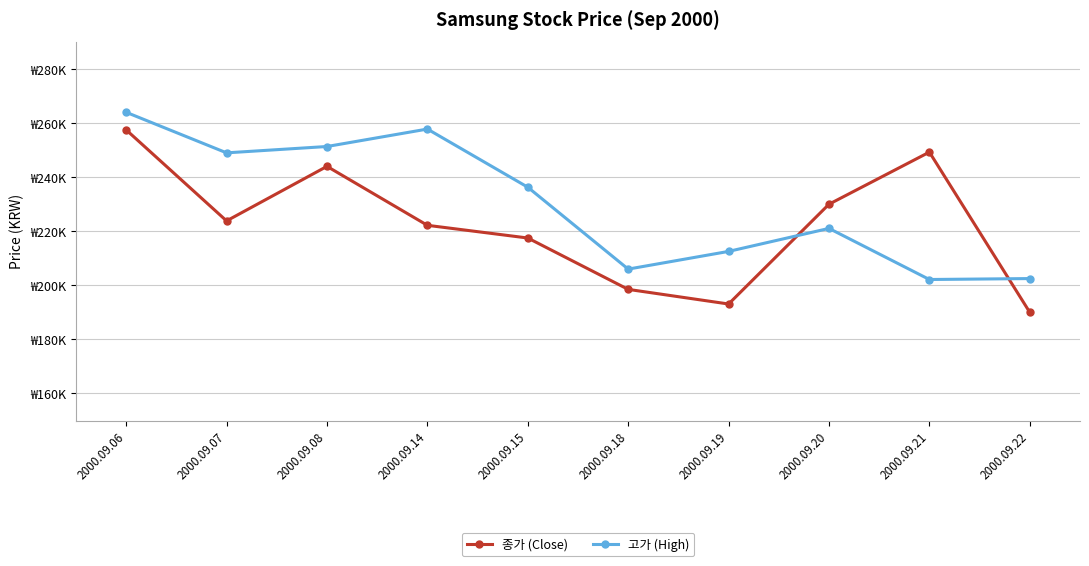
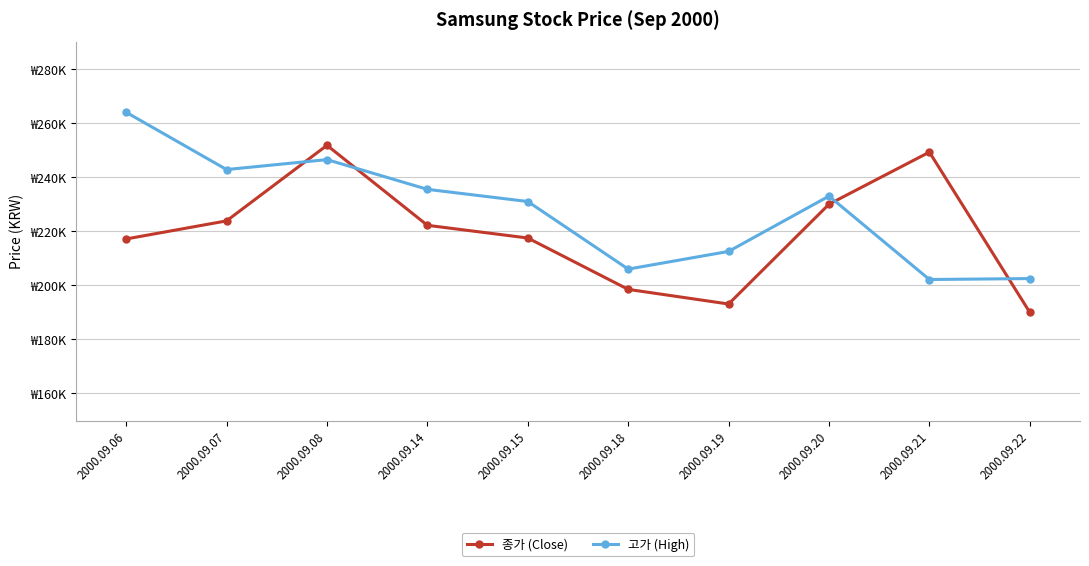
종가 (Close), 2000.09.06: ₩258000 -> ₩217000
고가 (High), 2000.09.07: ₩249000 -> ₩243000
종가 (Close), 2000.09.08: ₩244000 -> ₩252000
고가 (High), 2000.09.08: ₩251000 -> ₩247000
고가 (High), 2000.09.14: ₩258000 -> ₩236000
고가 (High), 2000.09.15: ₩236000 -> ₩231000
고가 (High), 2000.09.20: ₩221000 -> ₩233000
